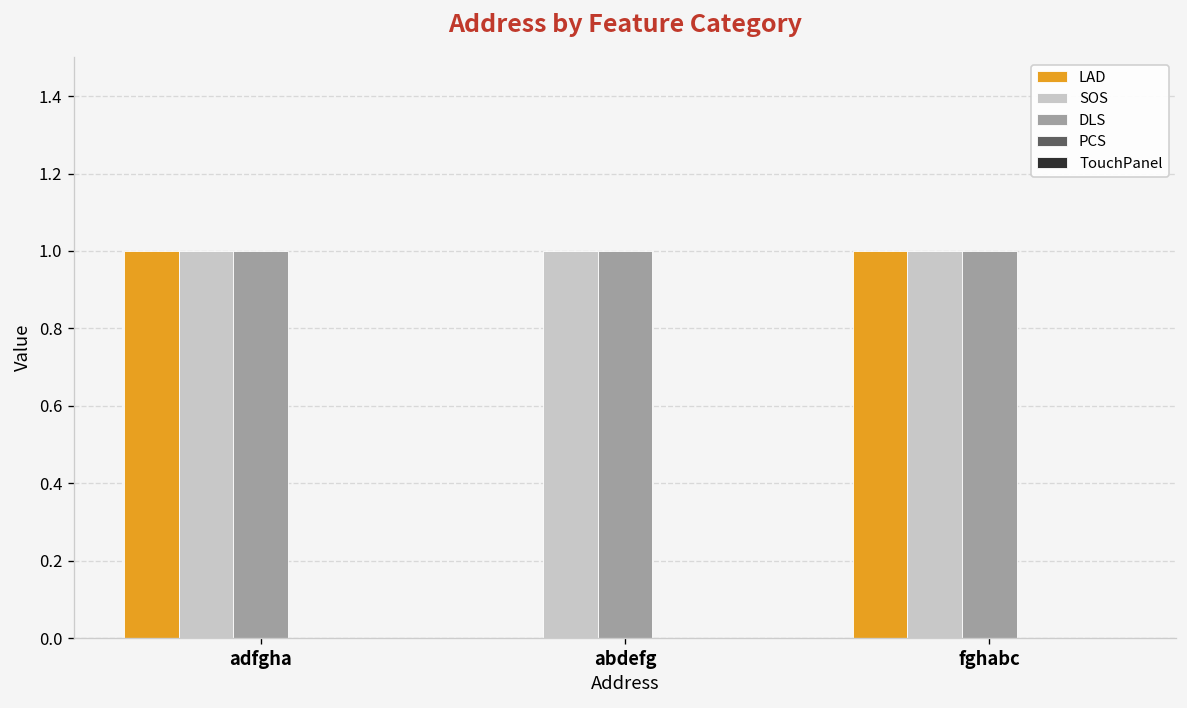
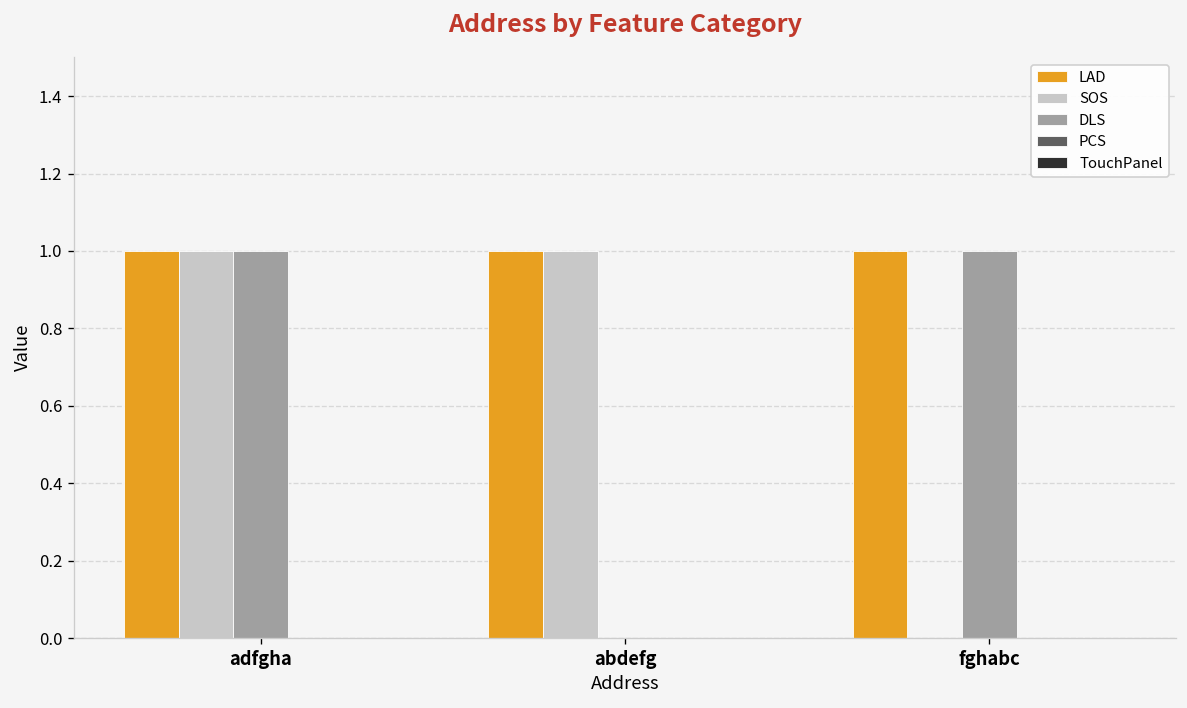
LAD, abdefg: 0 -> 1
DLS, abdefg: 1 -> 0
SOS, fghabc: 1 -> 0
